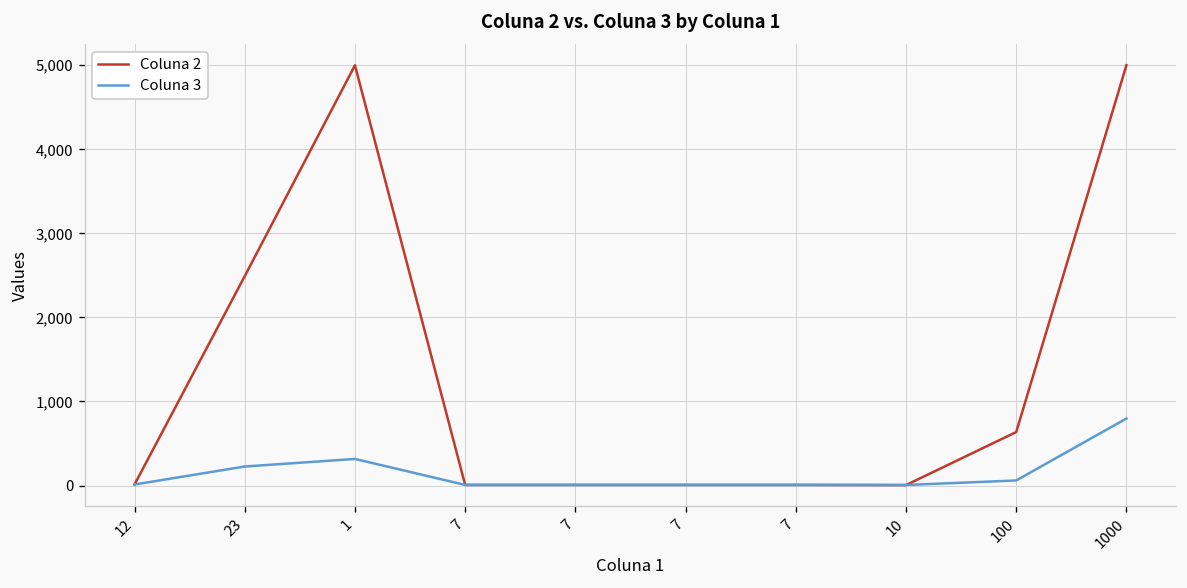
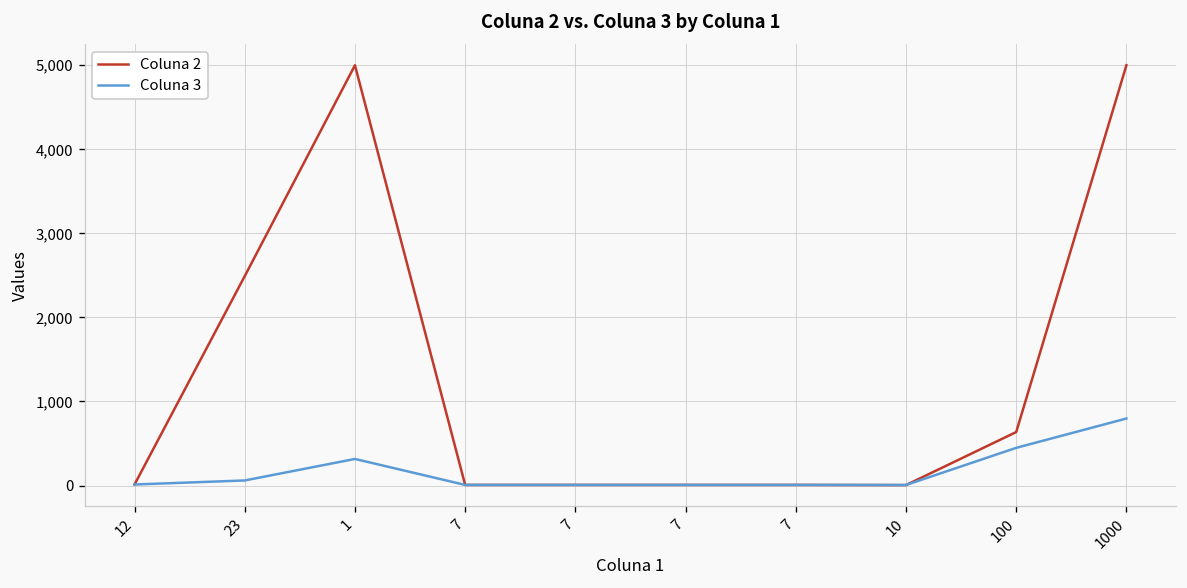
Coluna 3, 23: 200 -> 100
Coluna 3, 100: 100 -> 400
